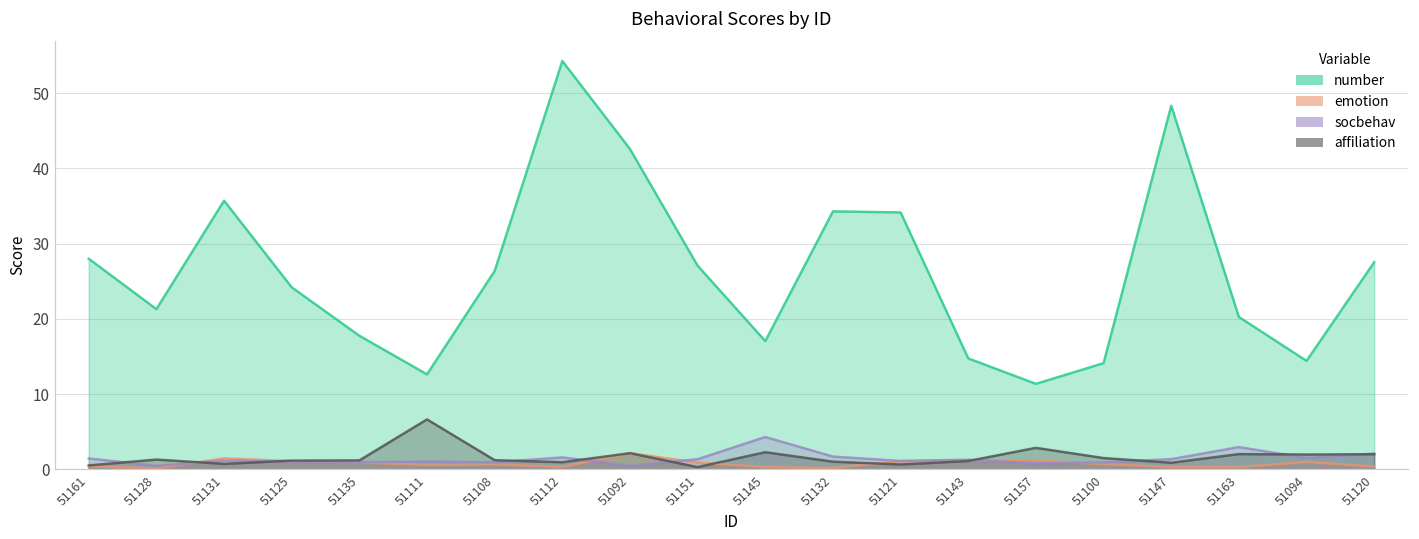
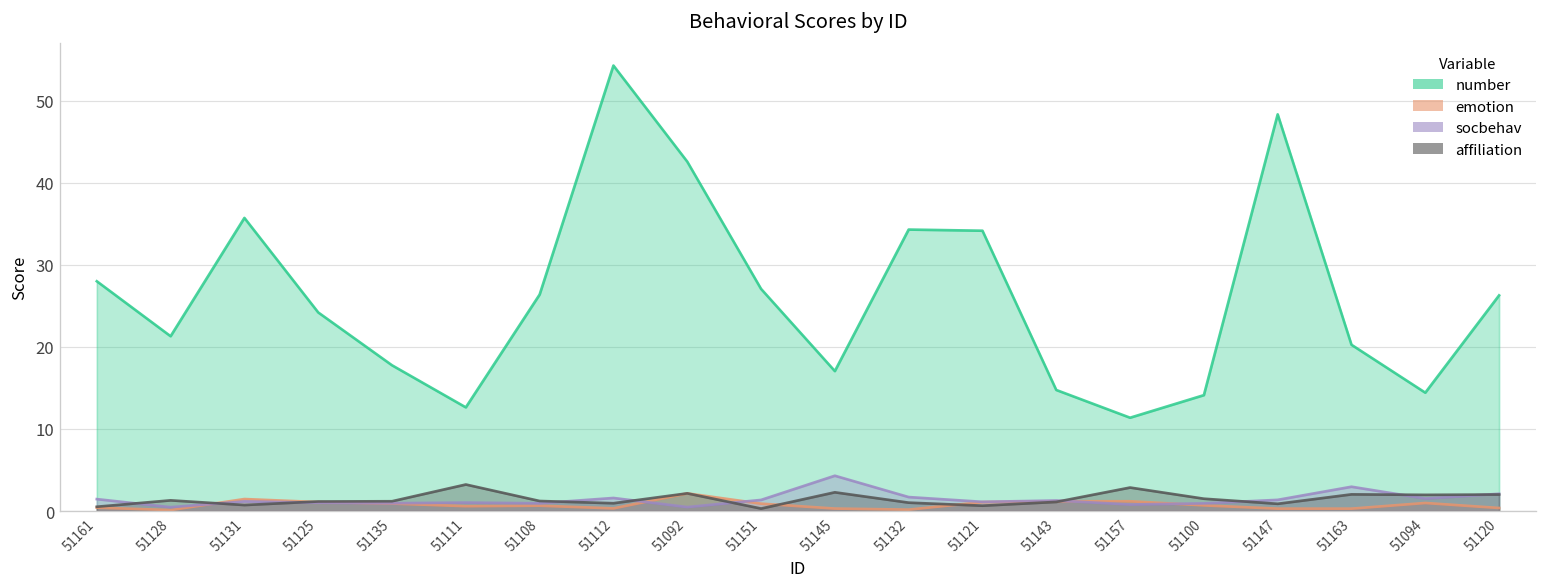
affiliation, 51111: 7 -> 3
number, 51120: 28 -> 26
